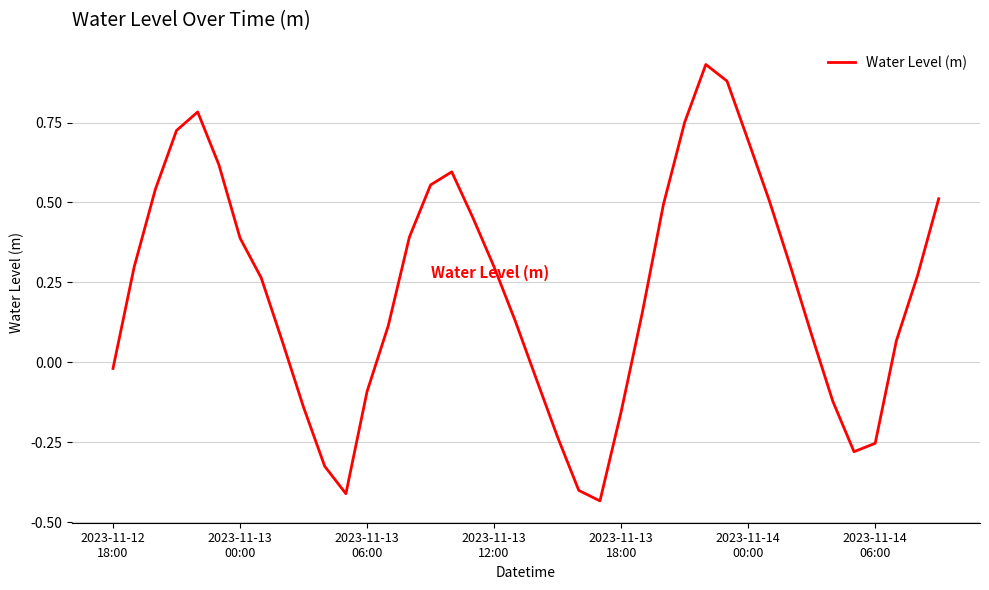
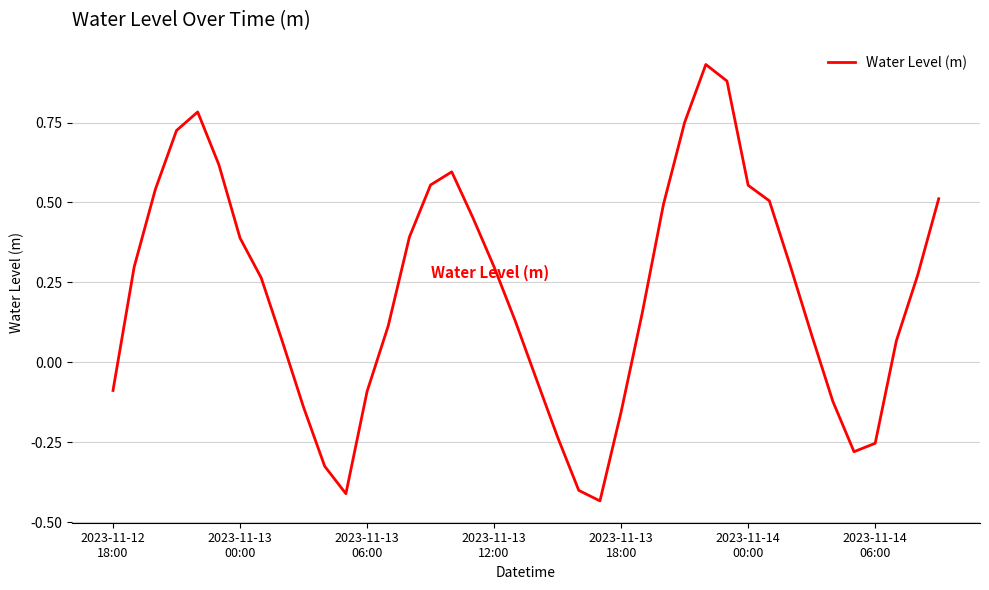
2023-11-12 18:00: -0.02 -> -0.09
2023-11-14 00:00: 0.69 -> 0.55
